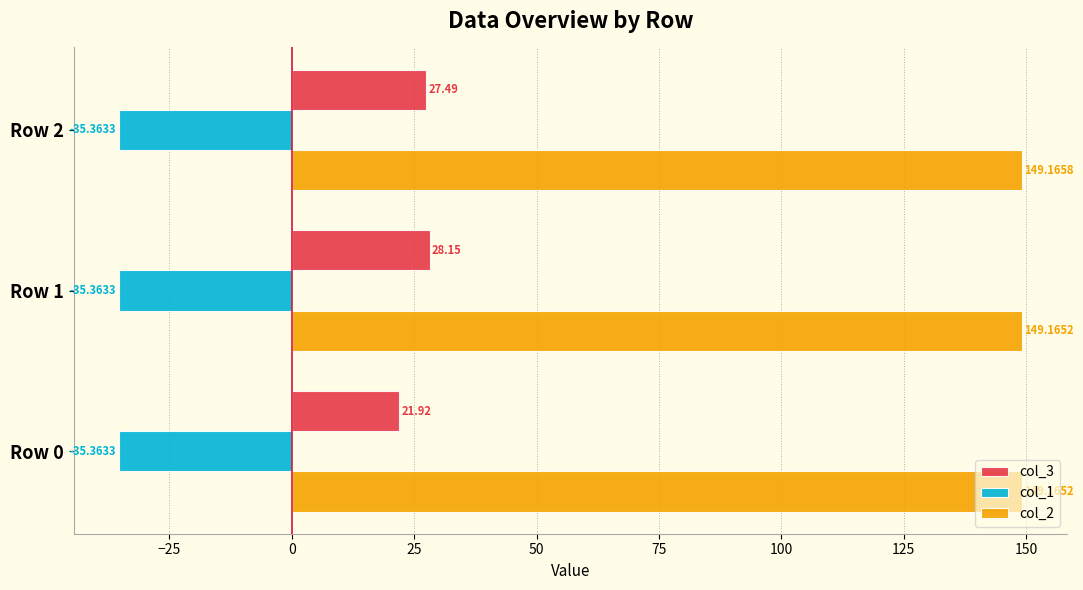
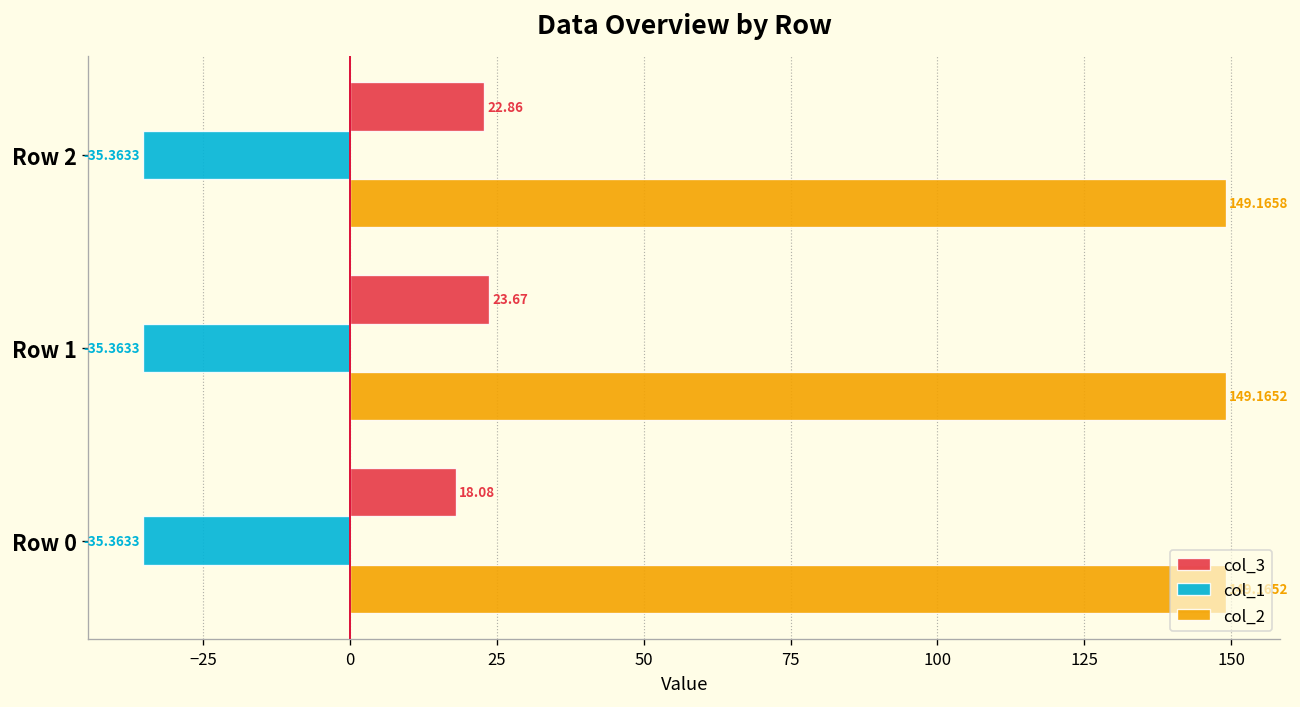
col_3, Row 2: 27.49 -> 22.86
col_3, Row 1: 28.15 -> 23.67
col_3, Row 0: 21.92 -> 18.08
